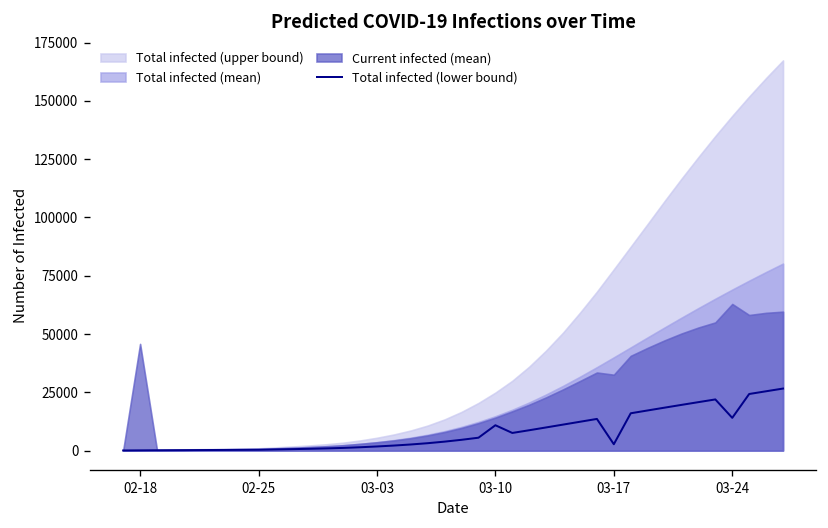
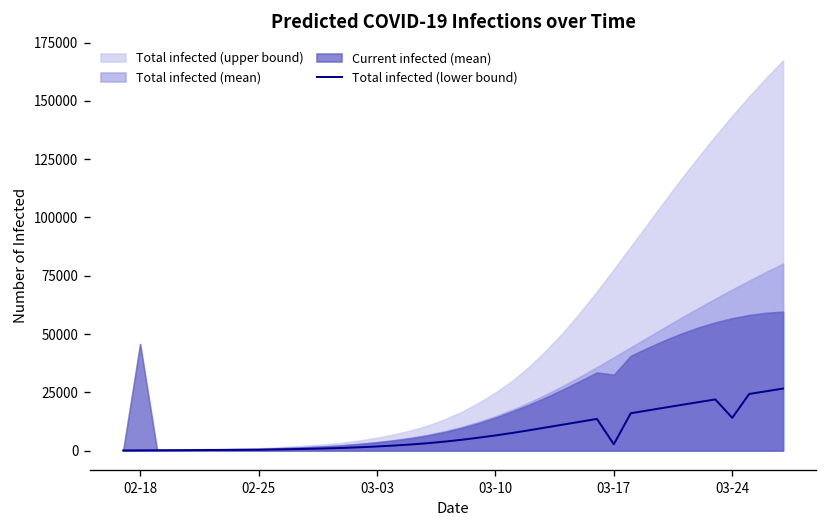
Total infected (lower bound), 03-10: 11000 -> 6000
Current infected (mean), 03-24: 63000 -> 57000
